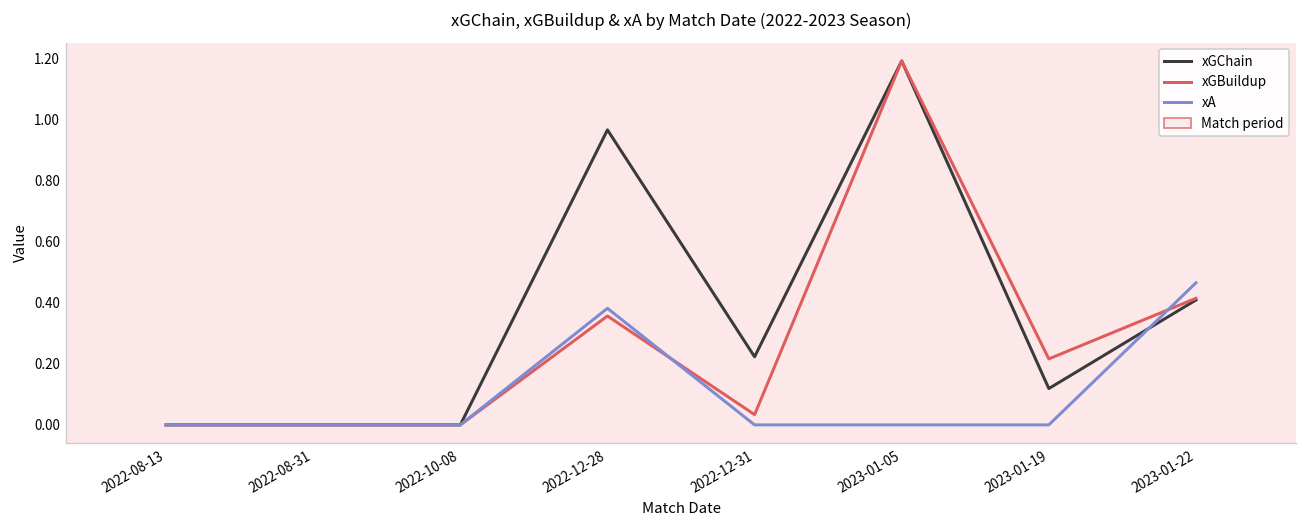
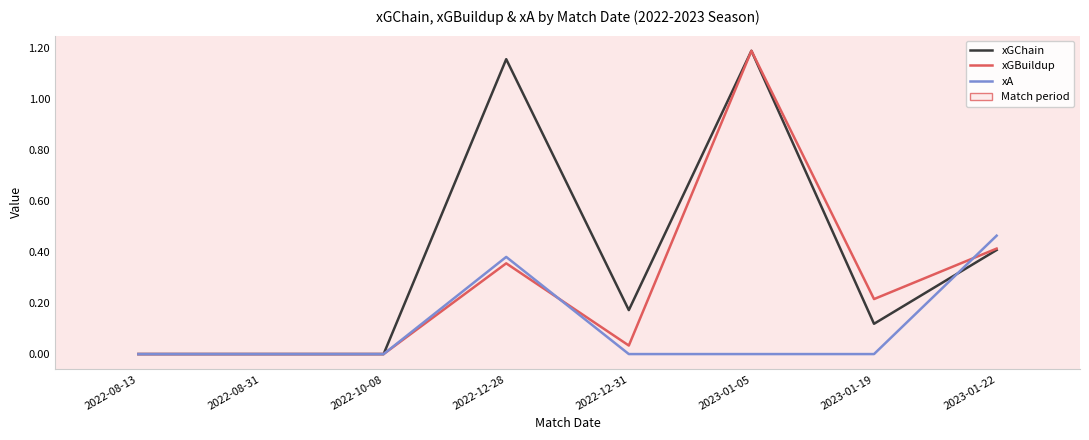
xGChain, 2022-12-28: 0.97 -> 1.16
xGChain, 2022-12-31: 0.22 -> 0.17
